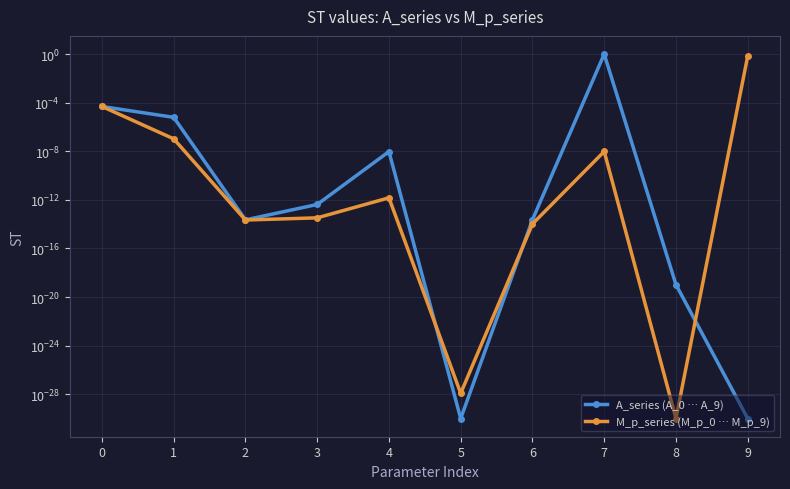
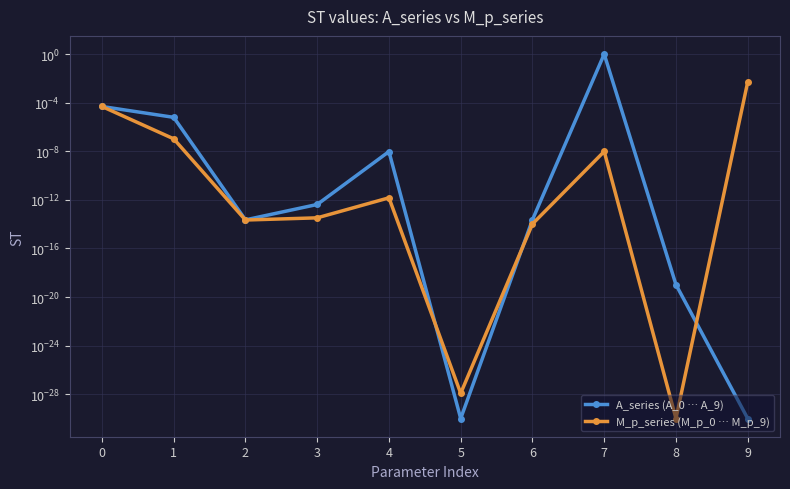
M_p_series (M_p_0 … M_p_9), 9: 1 -> 0.005
